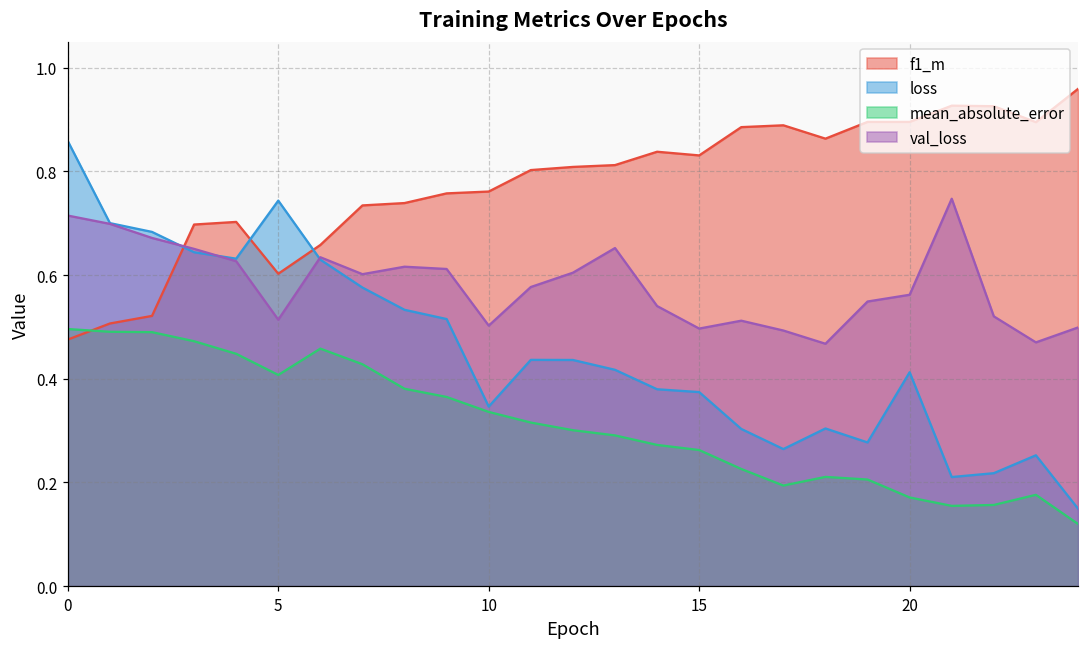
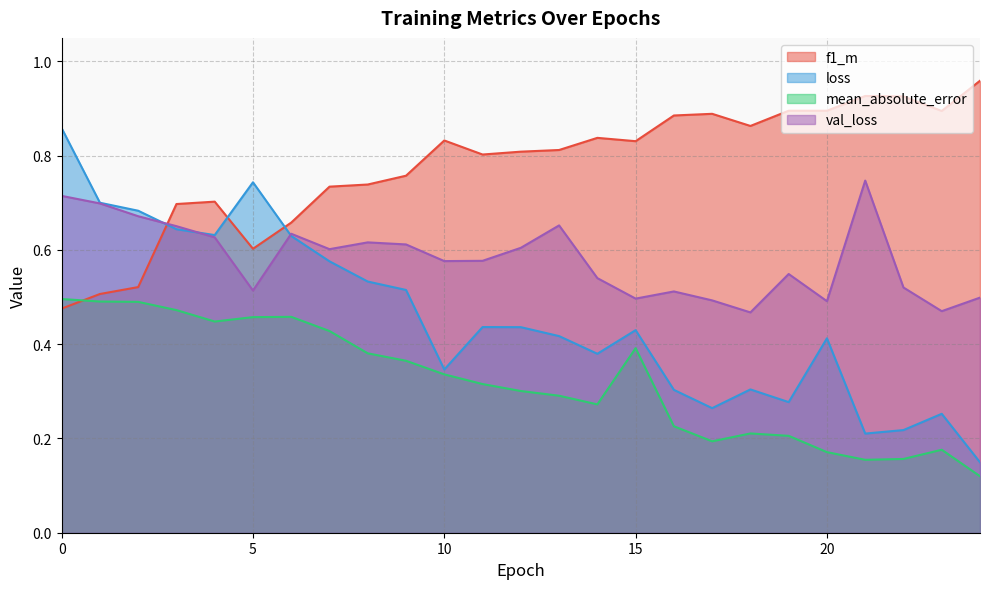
mean_absolute_error, 5: 0.41 -> 0.46
f1_m, 10: 0.76 -> 0.83
val_loss, 10: 0.50 -> 0.58
loss, 15: 0.37 -> 0.43
mean_absolute_error, 15: 0.26 -> 0.39
val_loss, 20: 0.56 -> 0.49
